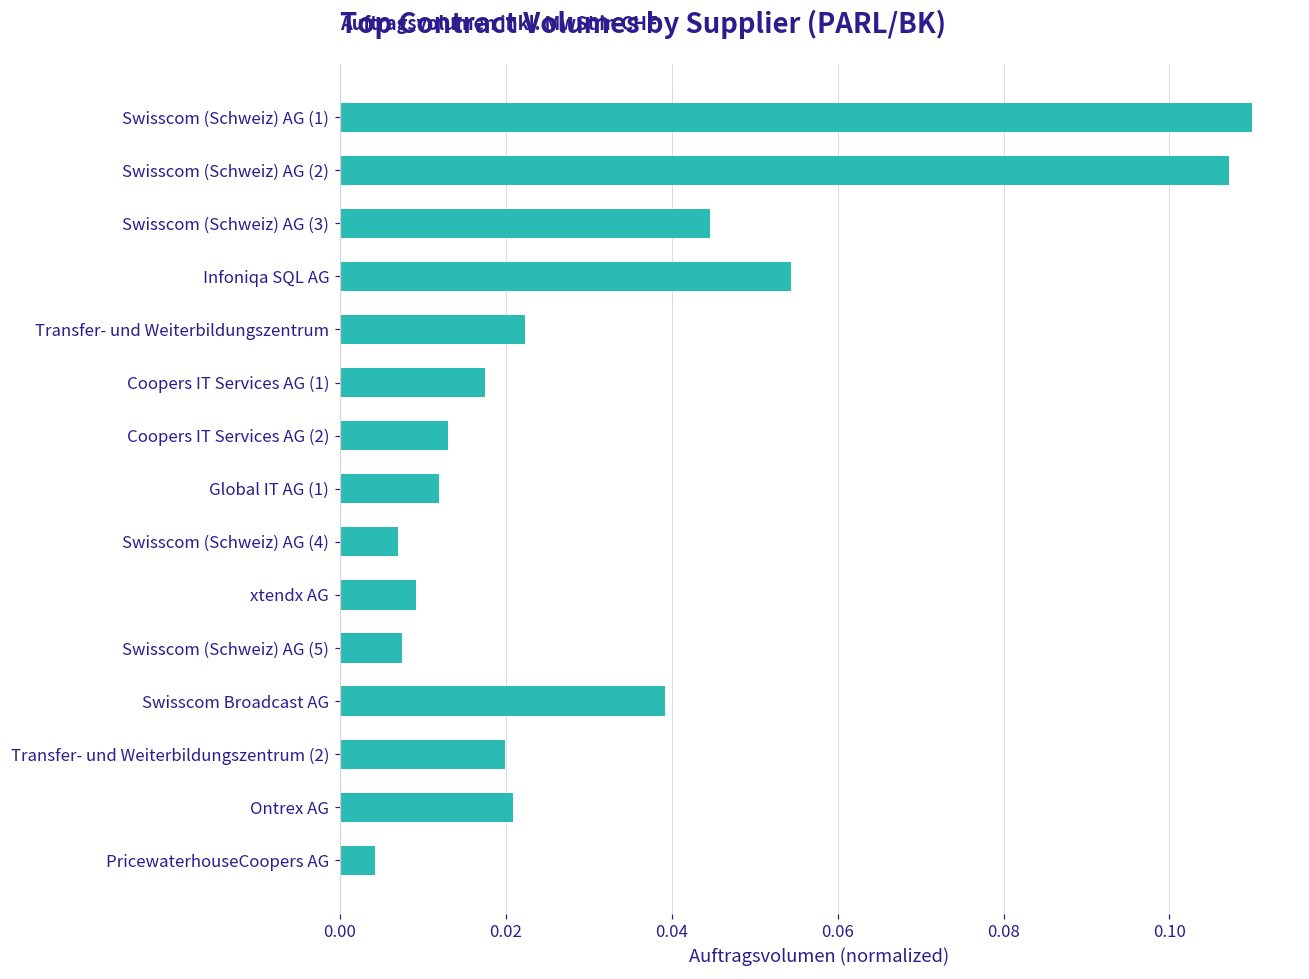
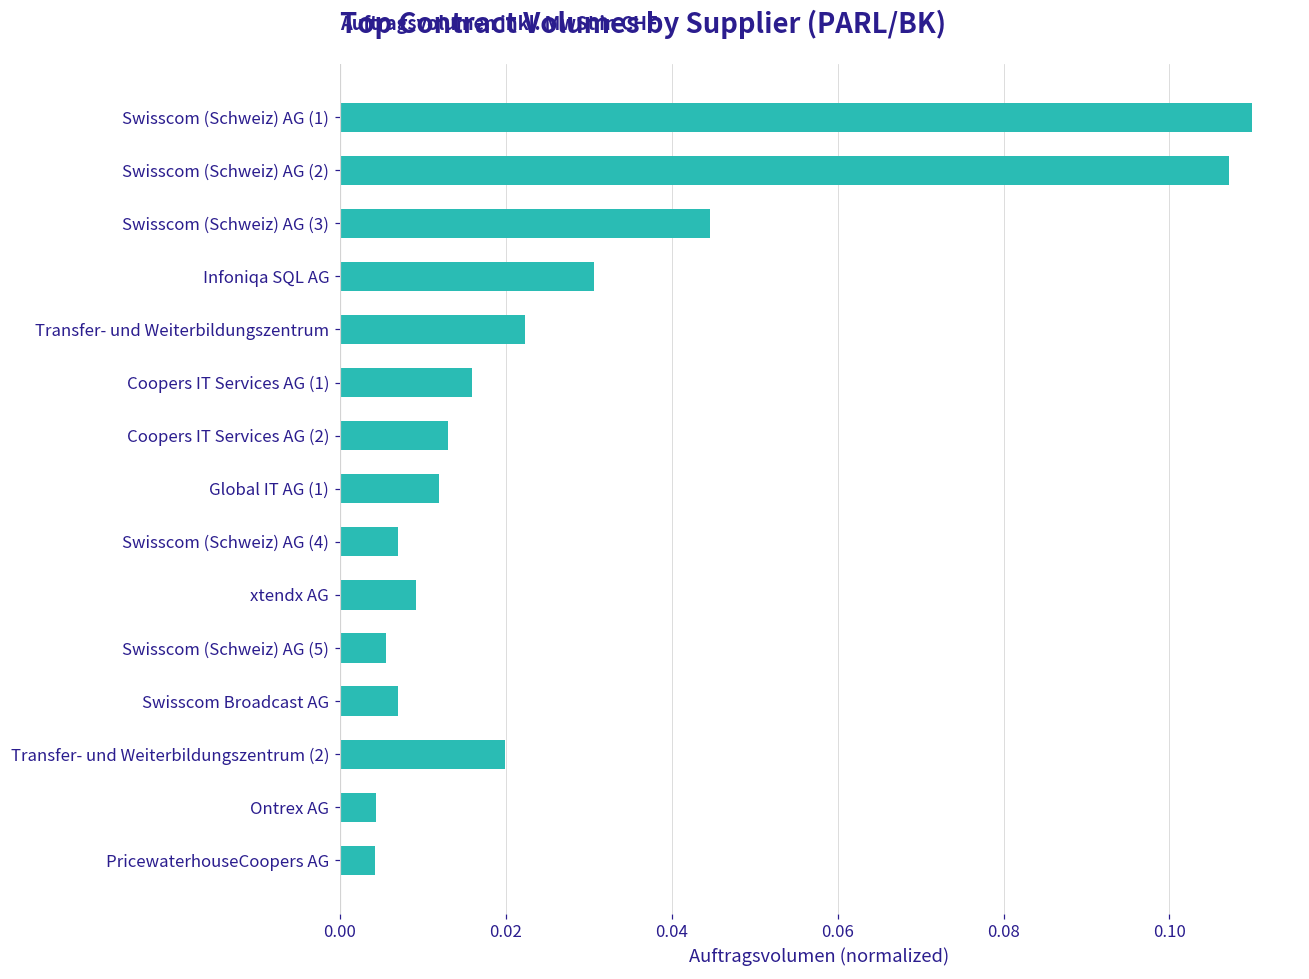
Infoniqa SQL AG: 0.054 -> 0.031
Coopers IT Services AG (1): 0.017 -> 0.016
Swisscom (Schweiz) AG (5): 0.008 -> 0.006
Swisscom Broadcast AG: 0.039 -> 0.007
Ontrex AG: 0.021 -> 0.004
